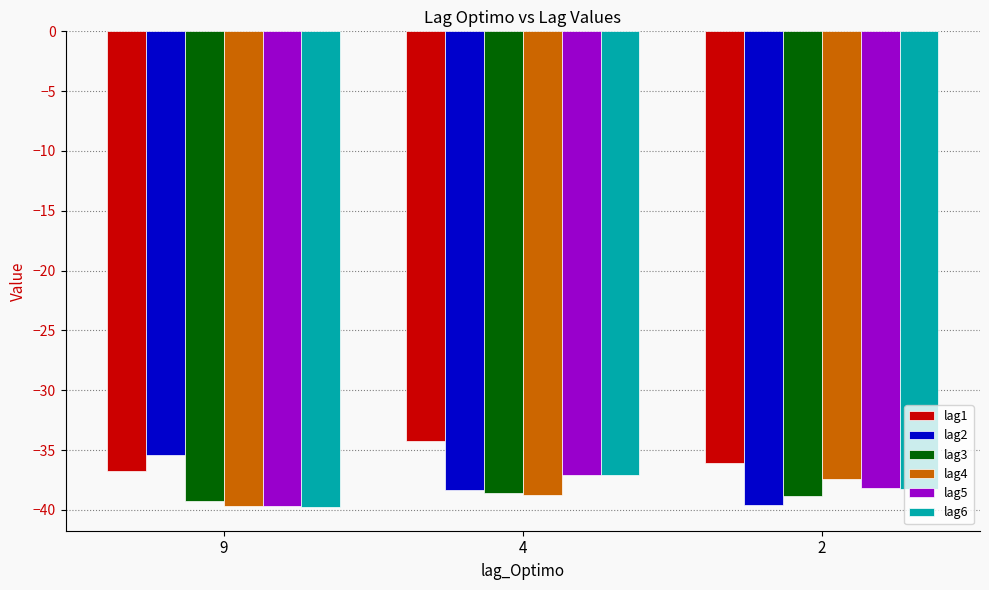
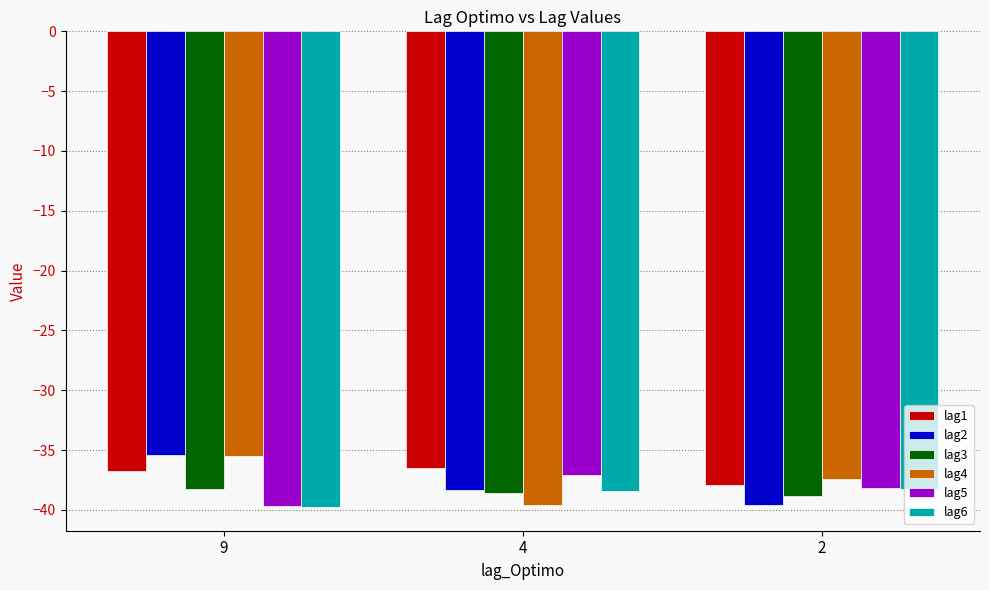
lag3, 9: -39.3 -> -38.3
lag4, 9: -39.7 -> -35.5
lag1, 4: -34.2 -> -36.5
lag4, 4: -38.7 -> -39.6
lag6, 4: -37.1 -> -38.4
lag1, 2: -36.1 -> -37.9
